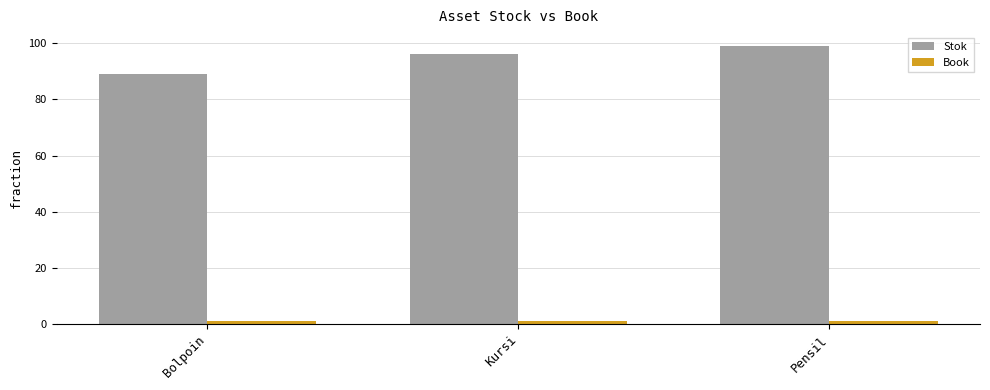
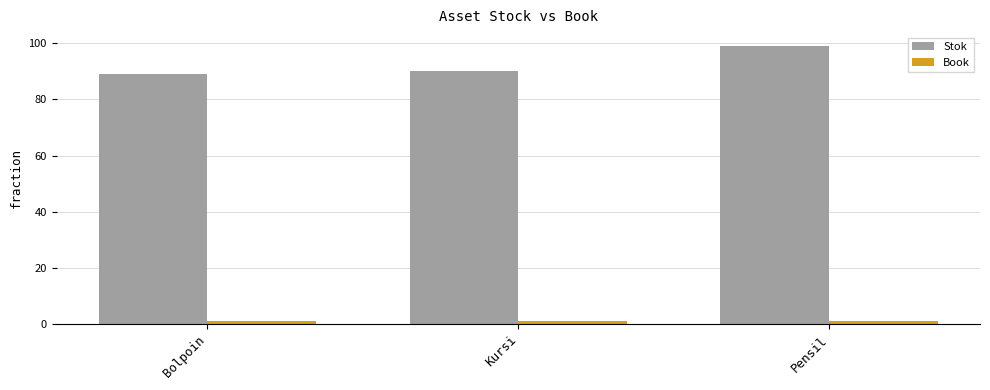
Stok, Kursi: 96 -> 90
